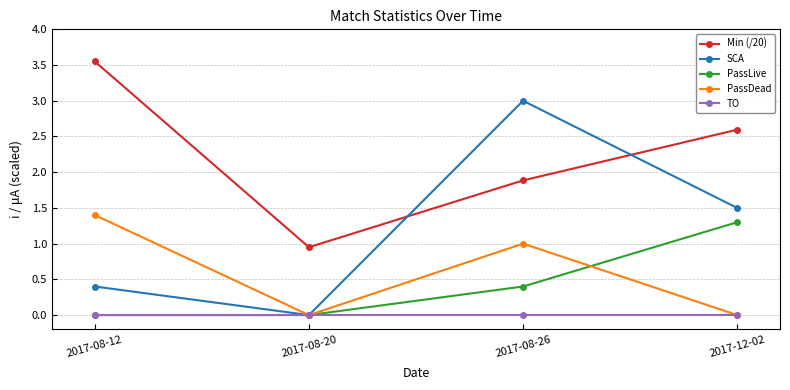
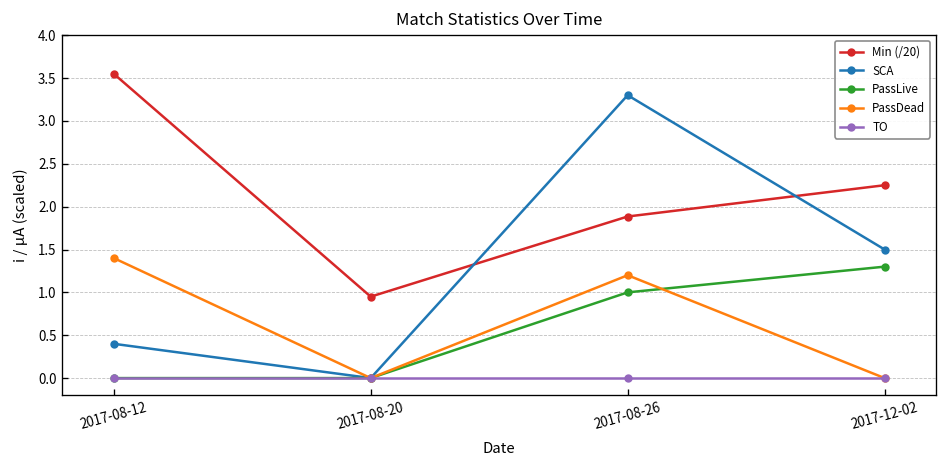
SCA, 2017-08-26: 3.0 -> 3.3
PassLive, 2017-08-26: 0.4 -> 1.0
PassDead, 2017-08-26: 1.0 -> 1.2
Min (/20), 2017-12-02: 2.6 -> 2.3
